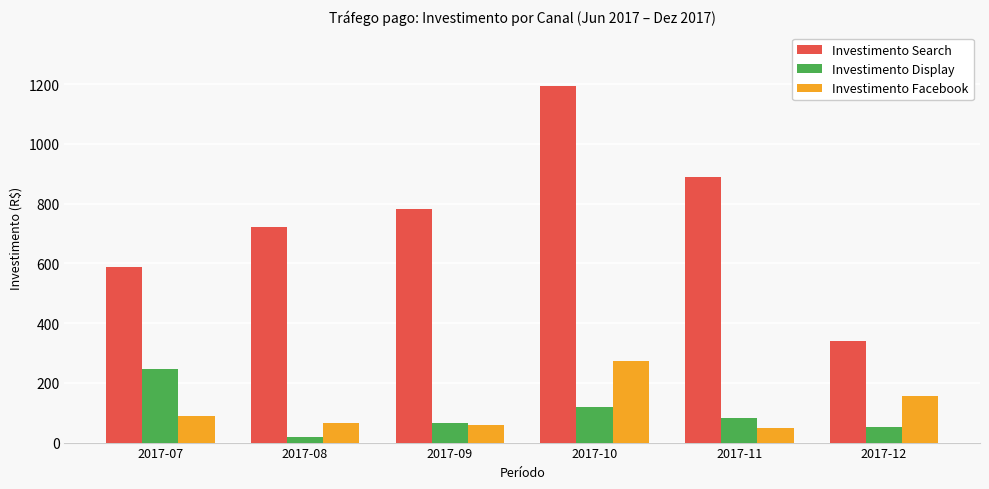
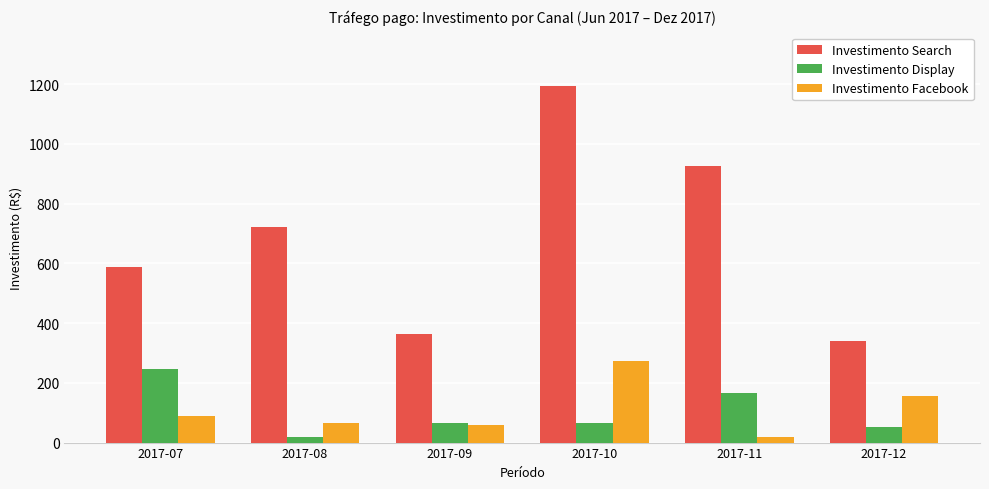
Investimento Search, 2017-09: 780 -> 360
Investimento Display, 2017-10: 120 -> 60
Investimento Search, 2017-11: 890 -> 930
Investimento Display, 2017-11: 80 -> 170
Investimento Facebook, 2017-11: 50 -> 20
